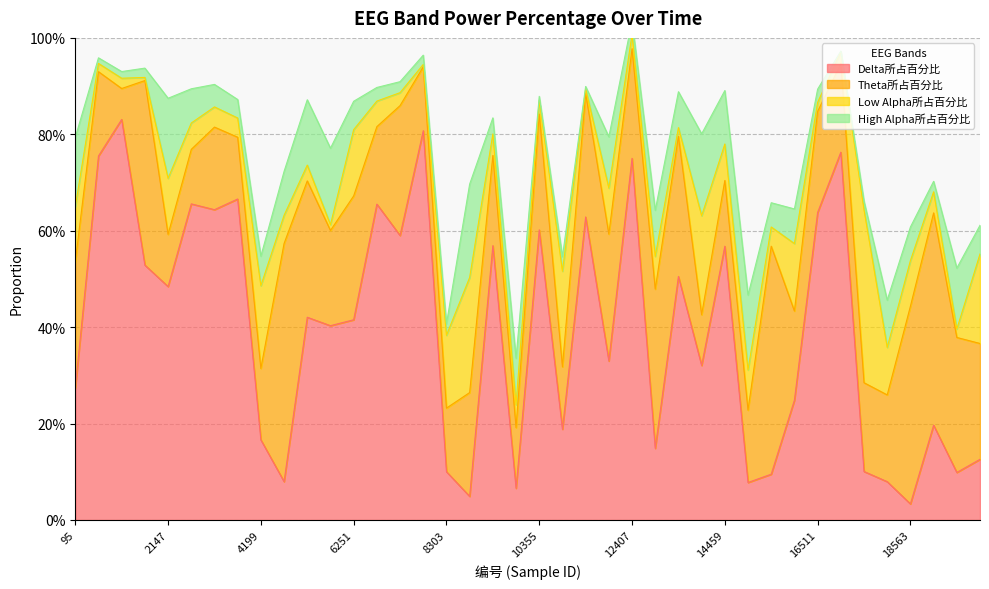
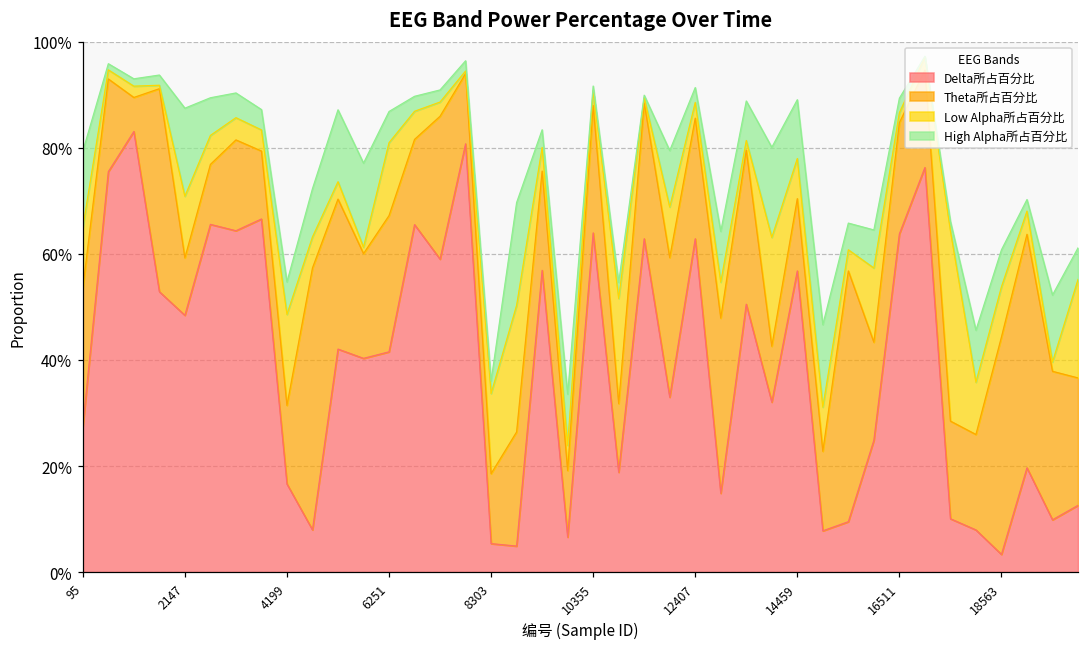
Delta所占百分比, 8303: 10% -> 5%
Delta所占百分比, 10355: 60% -> 64%
Delta所占百分比, 12407: 75% -> 63%
